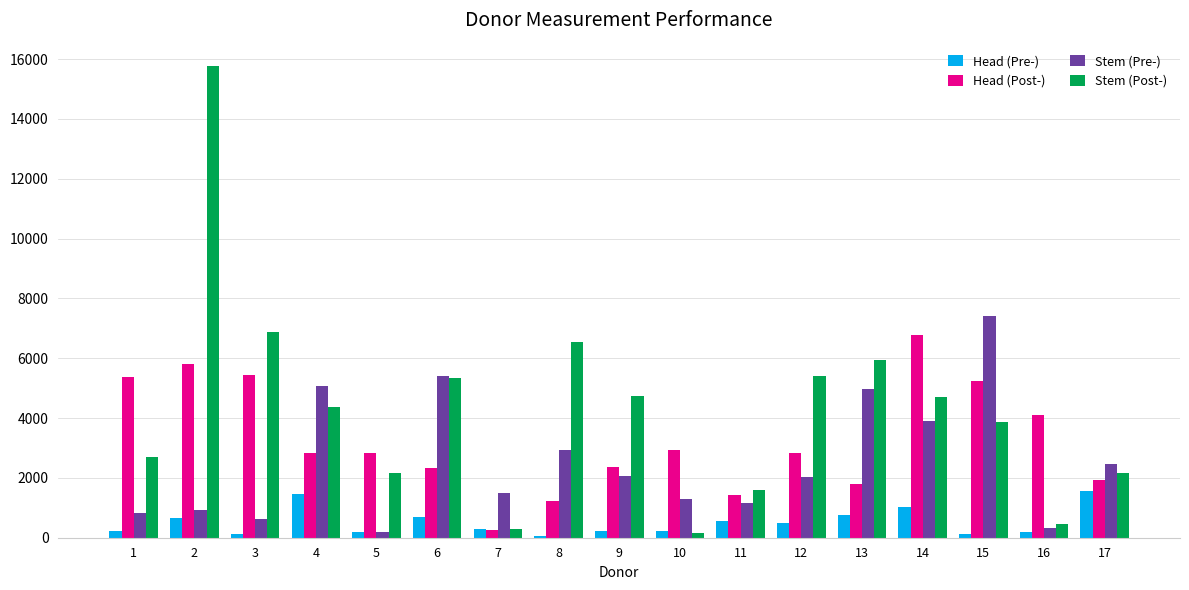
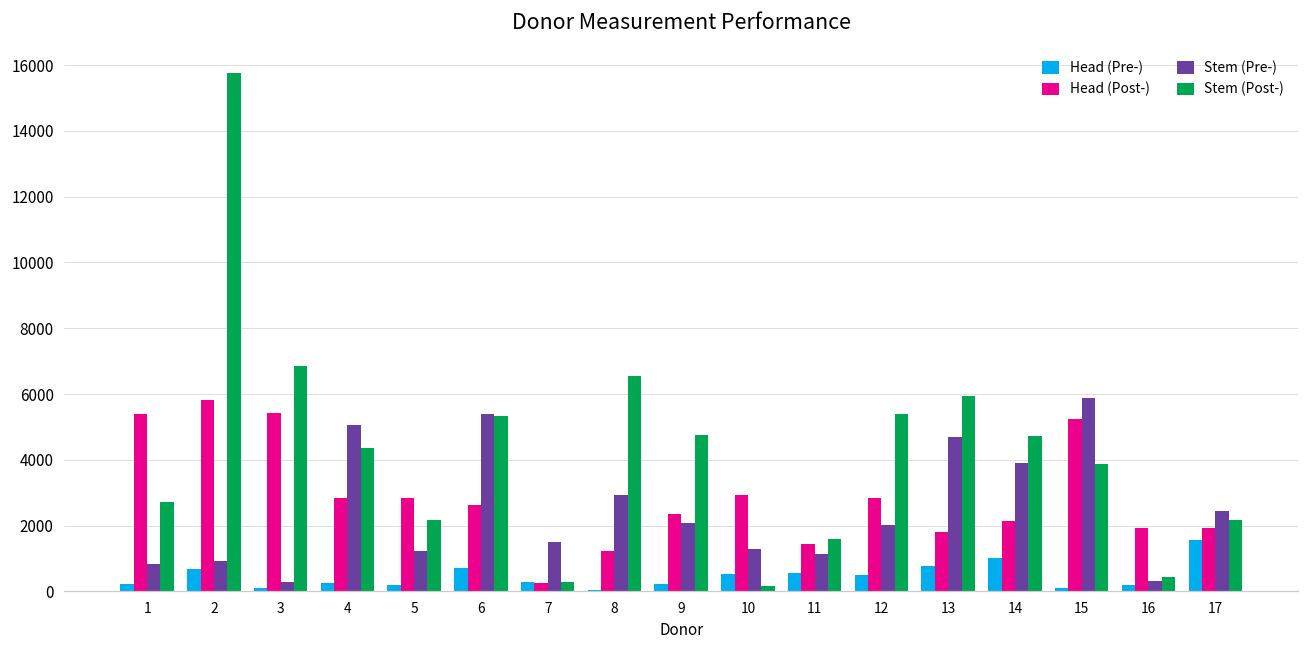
Stem (Pre-), 3: 600 -> 300
Head (Pre-), 4: 1400 -> 300
Stem (Pre-), 5: 200 -> 1200
Head (Post-), 6: 2300 -> 2600
Head (Pre-), 10: 200 -> 500
Stem (Pre-), 13: 5000 -> 4700
Head (Post-), 14: 6800 -> 2100
Stem (Pre-), 15: 7400 -> 5900
Head (Post-), 16: 4100 -> 1900
